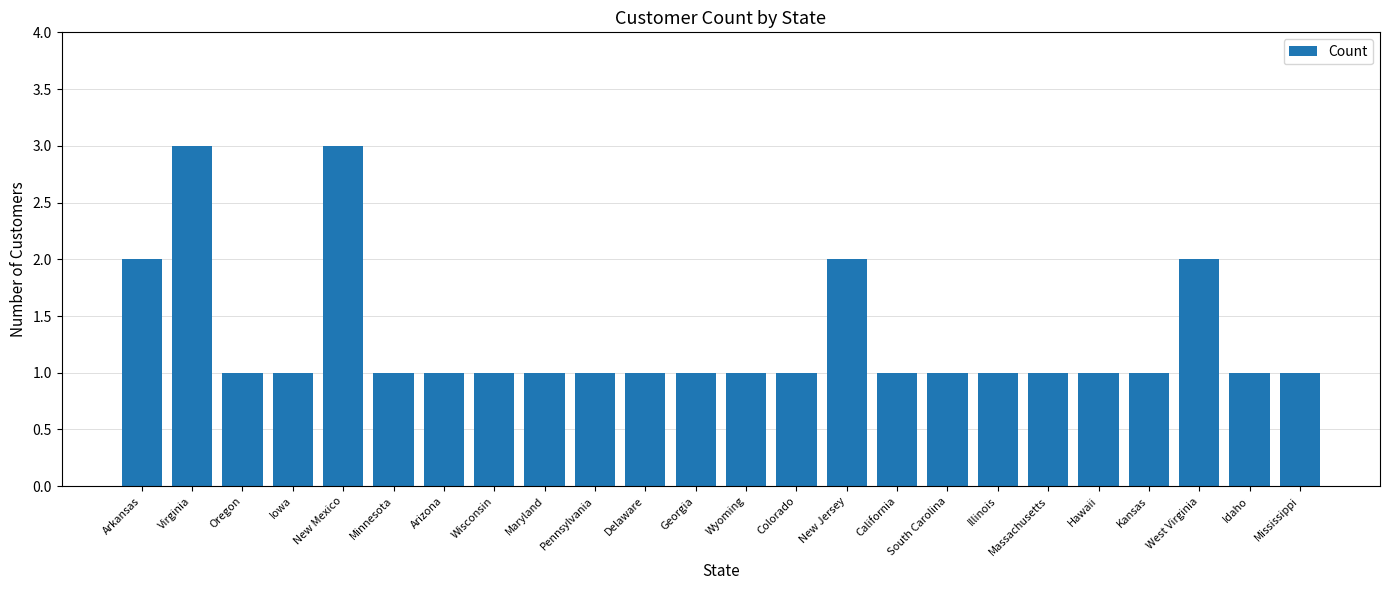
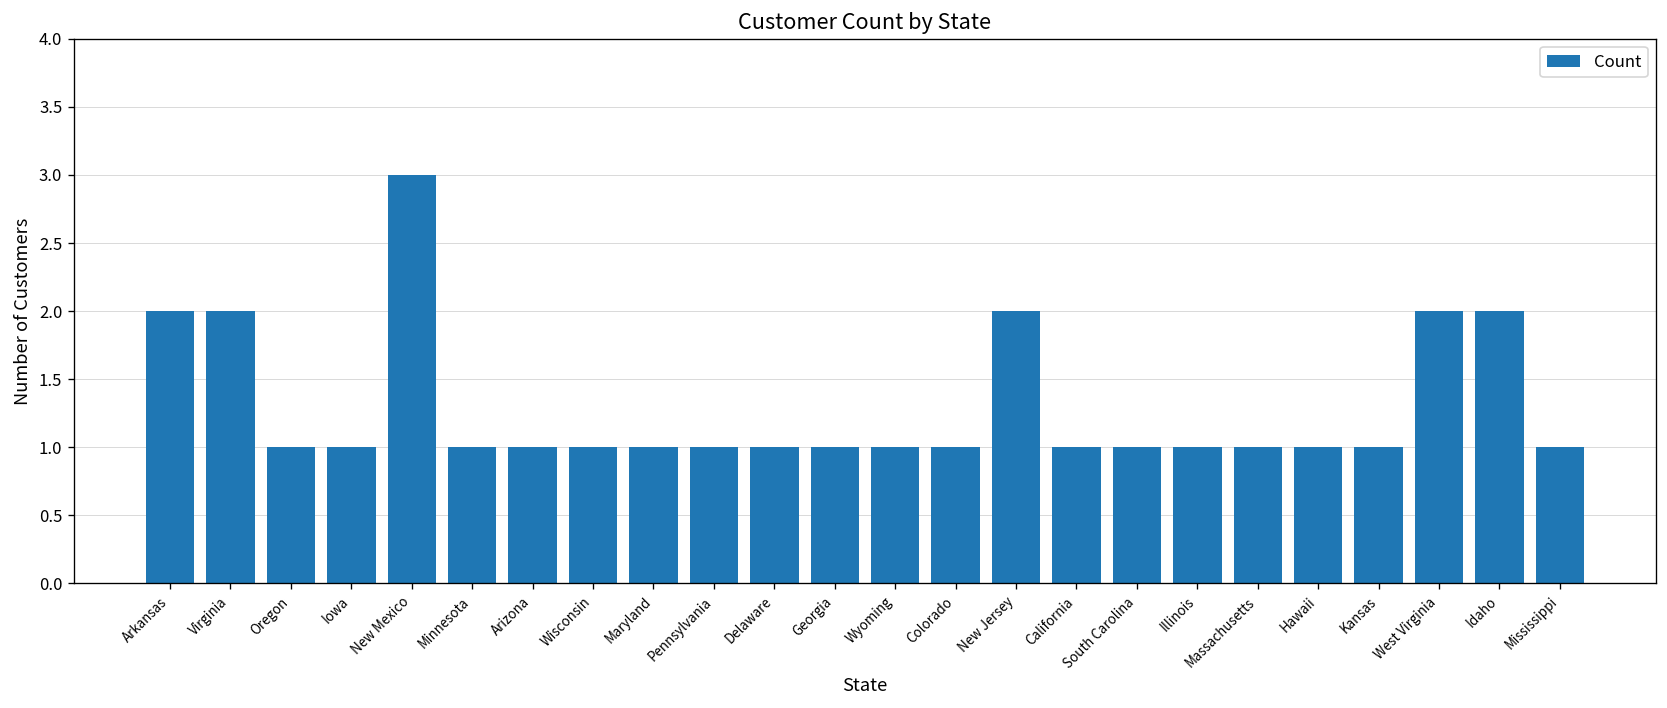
Virginia: 3 -> 2
Idaho: 1 -> 2
